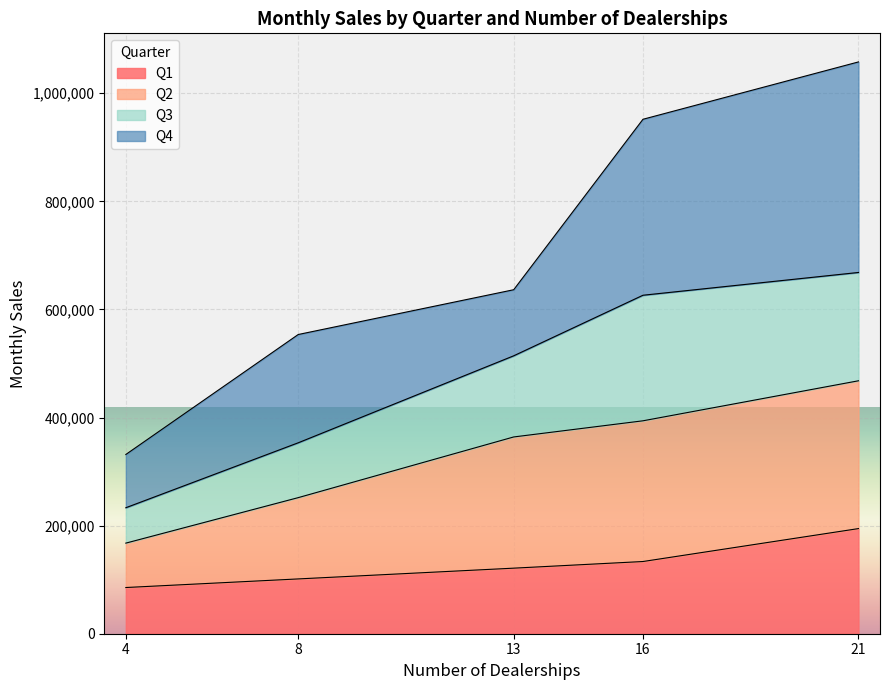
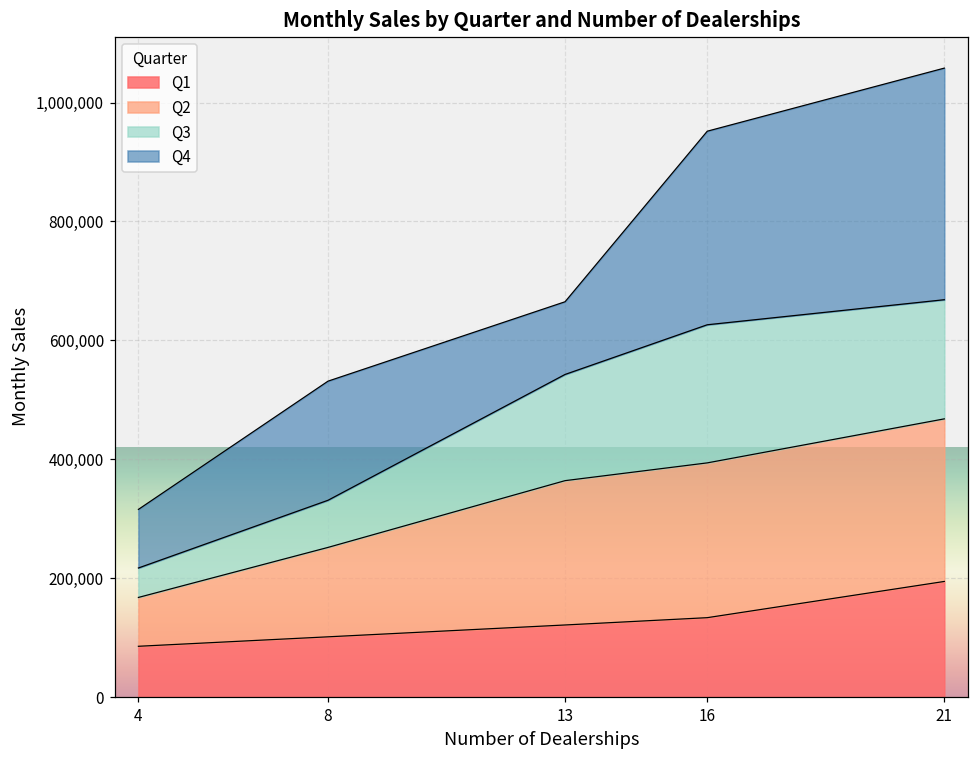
Q3, 4: 70,000 -> 50,000
Q3, 8: 100,000 -> 80,000
Q3, 13: 150,000 -> 180,000
